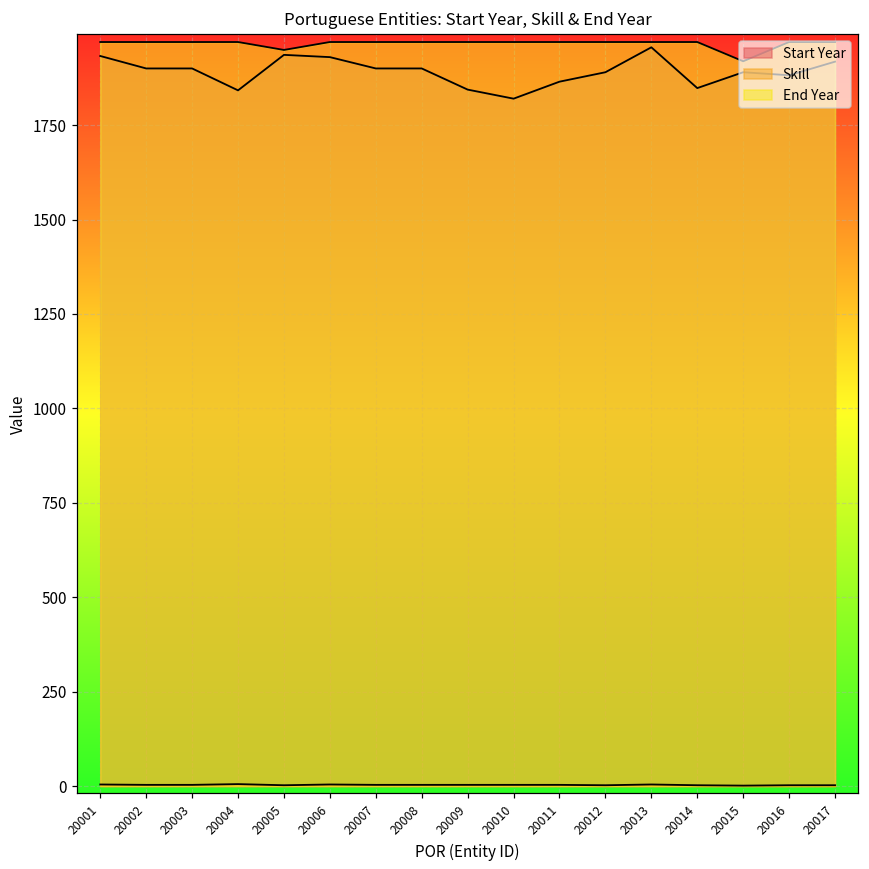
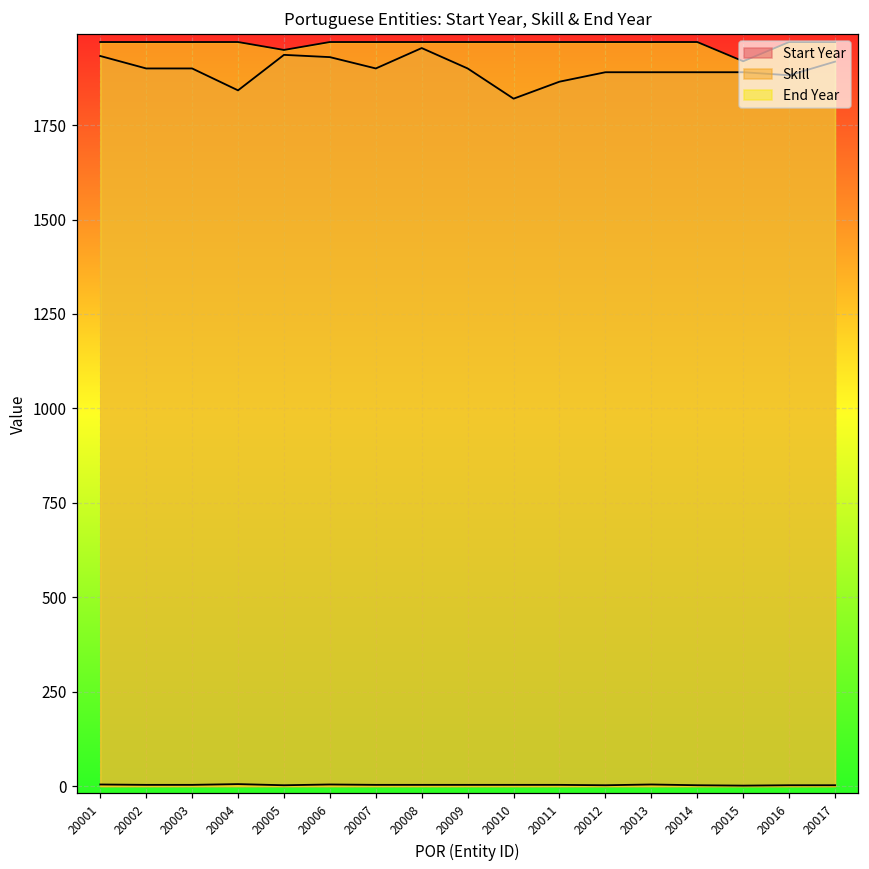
Start Year, 20008: 1900 -> 1950
Start Year, 20009: 1840 -> 1900
Start Year, 20013: 1960 -> 1890
Start Year, 20014: 1850 -> 1890
